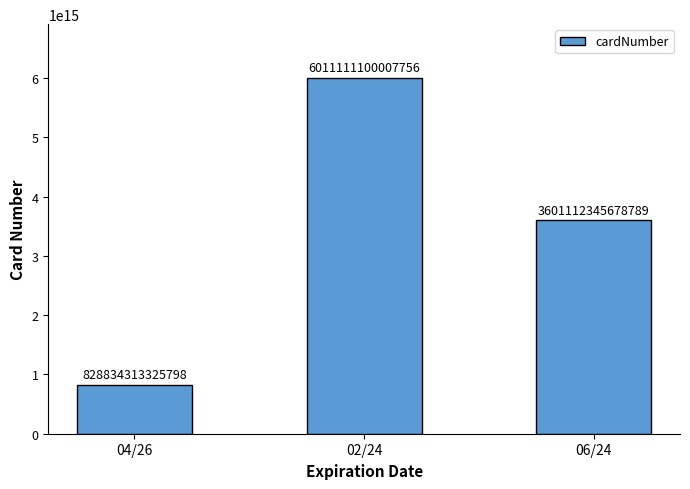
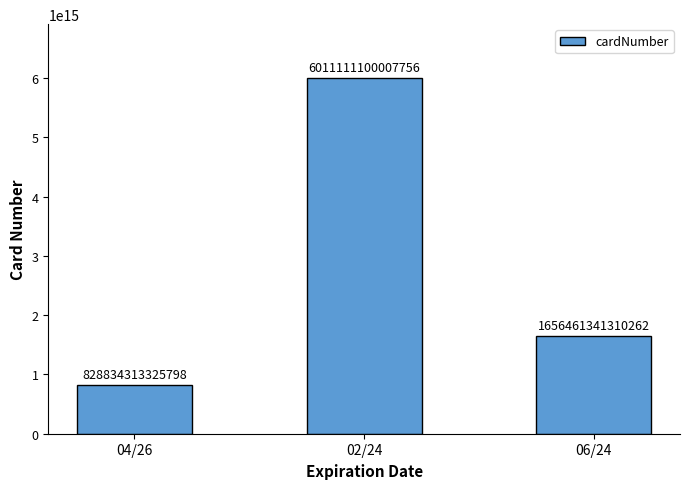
06/24: 3601112345678789 -> 1656461341310262
